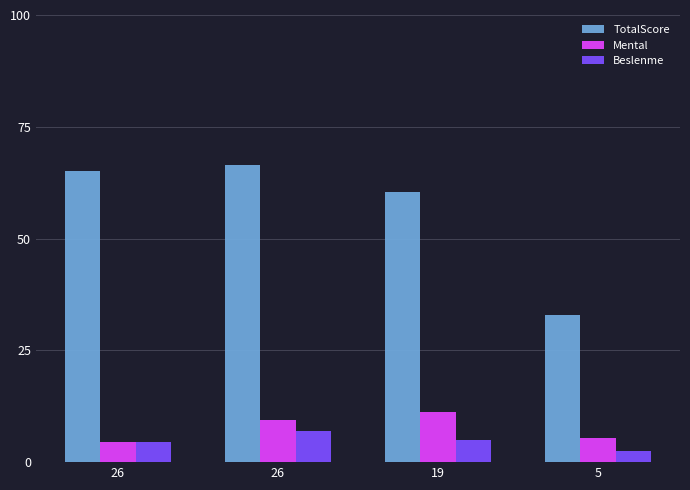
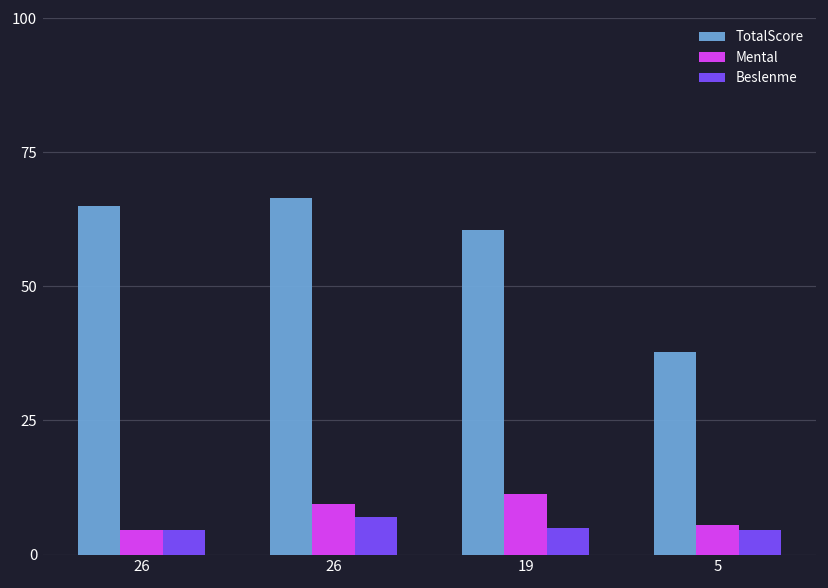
TotalScore, 5: 33 -> 38
Beslenme, 5: 3 -> 5
